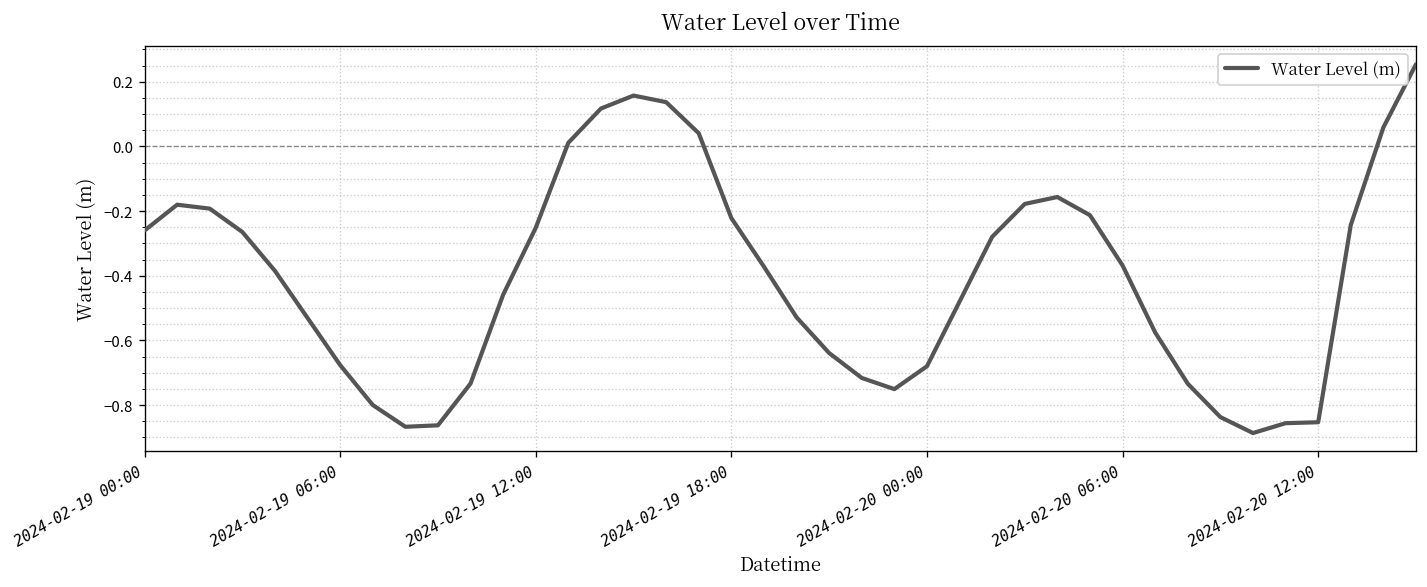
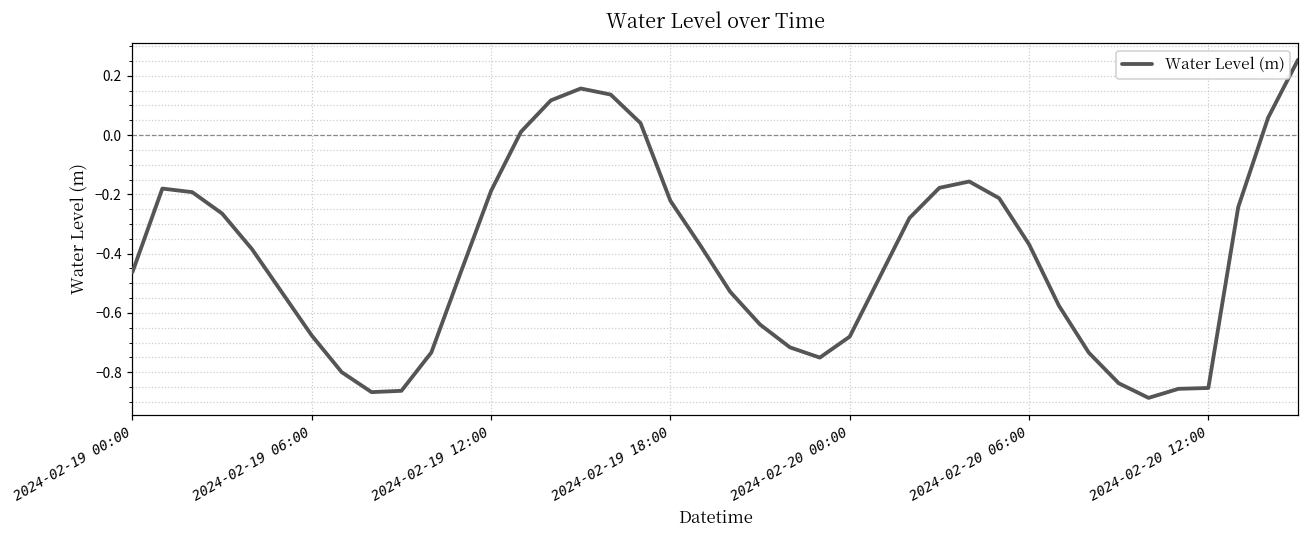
2024-02-19 00:00: -0.26 -> -0.46
2024-02-19 12:00: -0.25 -> -0.19
